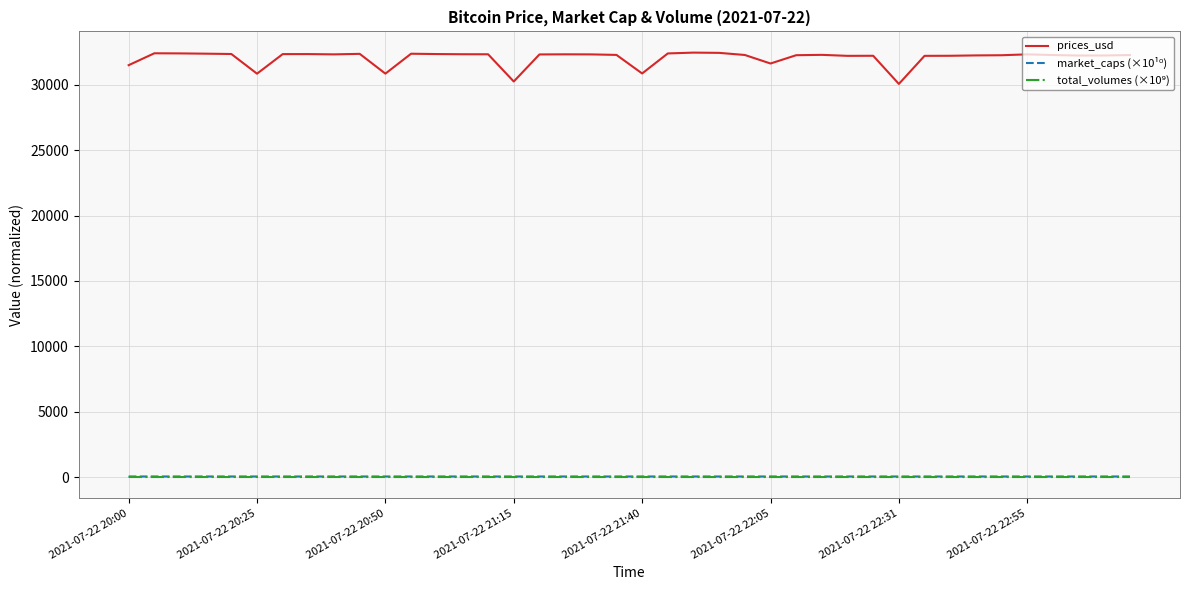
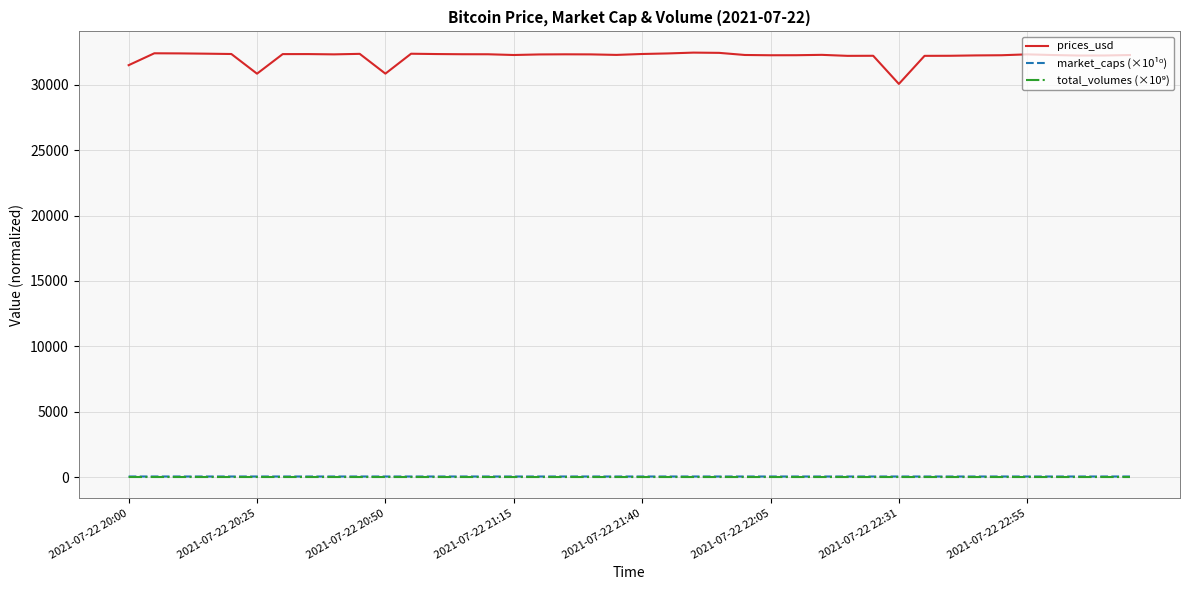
prices_usd, 2021-07-22 21:15: 30200 -> 32300
prices_usd, 2021-07-22 21:40: 30900 -> 32300
prices_usd, 2021-07-22 22:05: 31600 -> 32200
